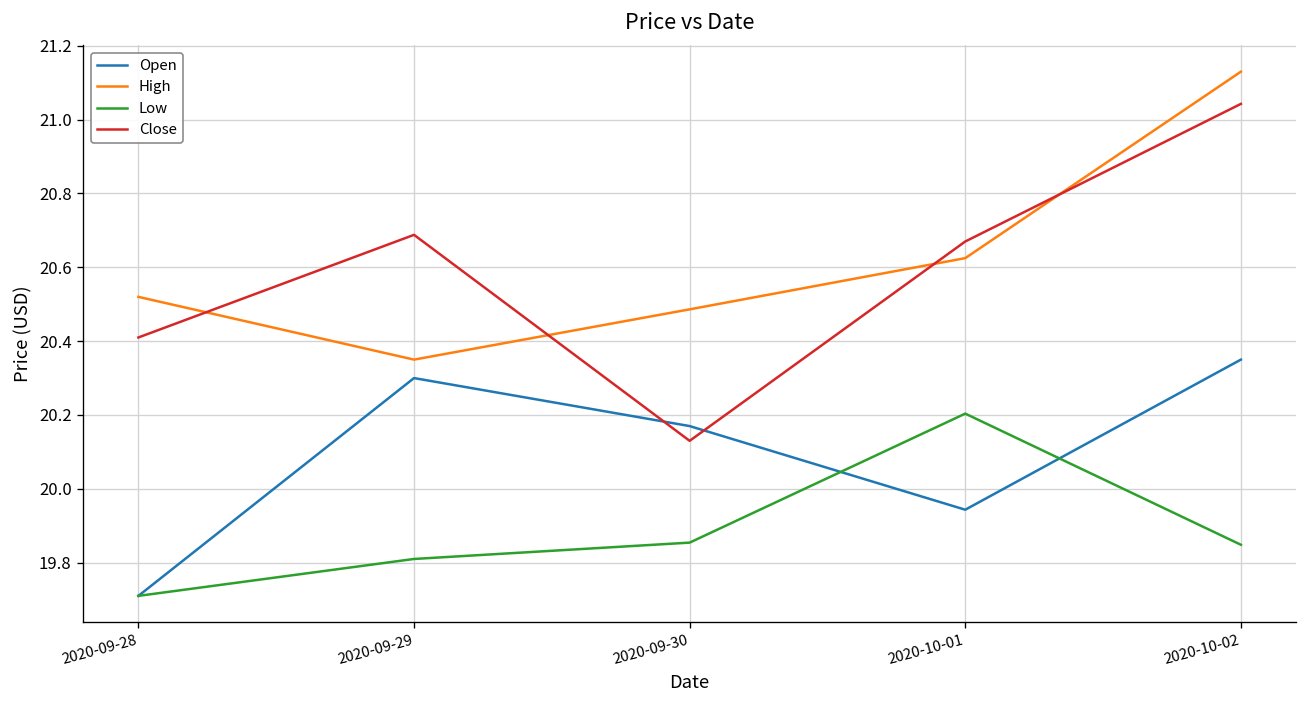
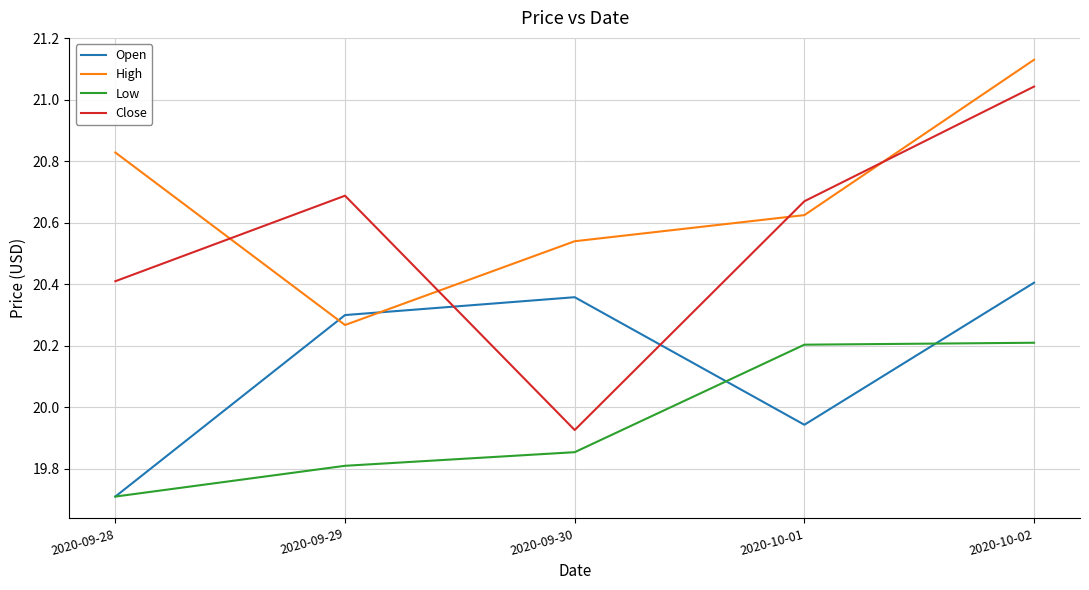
High, 2020-09-28: 20.52 -> 20.83
High, 2020-09-29: 20.35 -> 20.27
Open, 2020-09-30: 20.17 -> 20.36
High, 2020-09-30: 20.49 -> 20.54
Close, 2020-09-30: 20.13 -> 19.93
Open, 2020-10-02: 20.35 -> 20.41
Low, 2020-10-02: 19.85 -> 20.21
